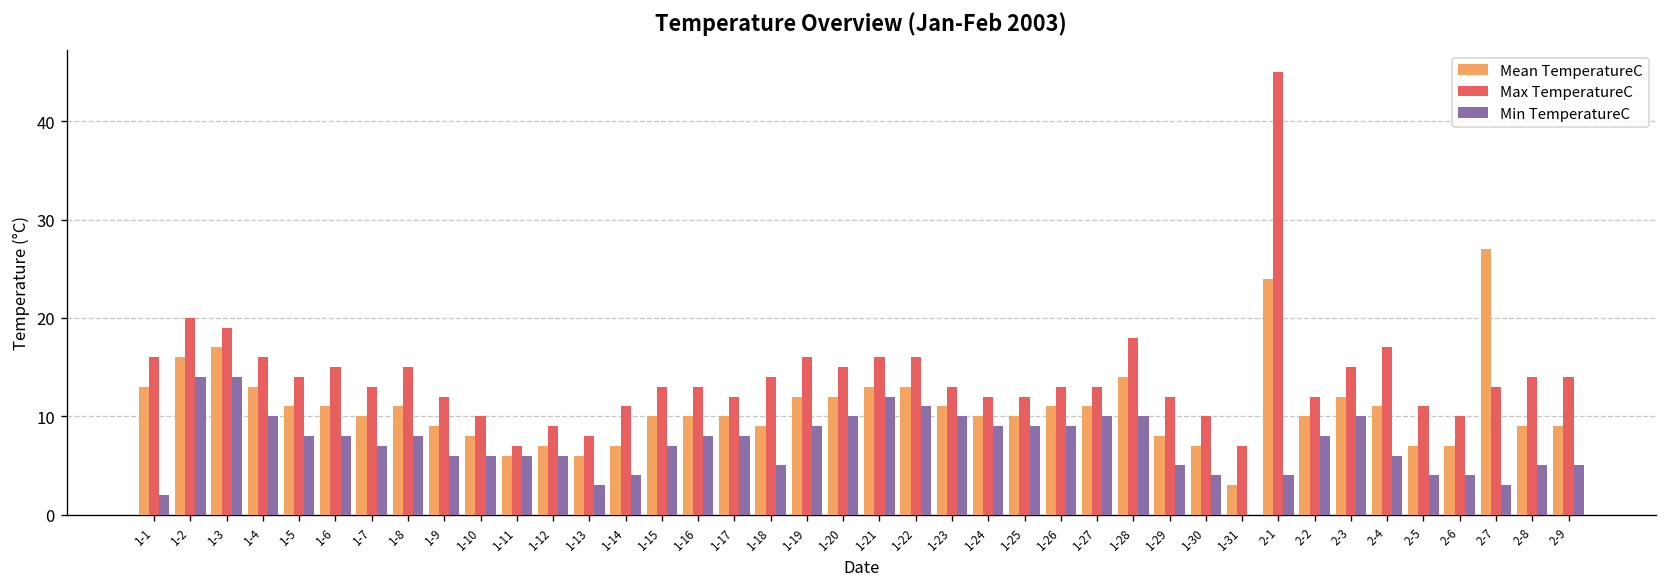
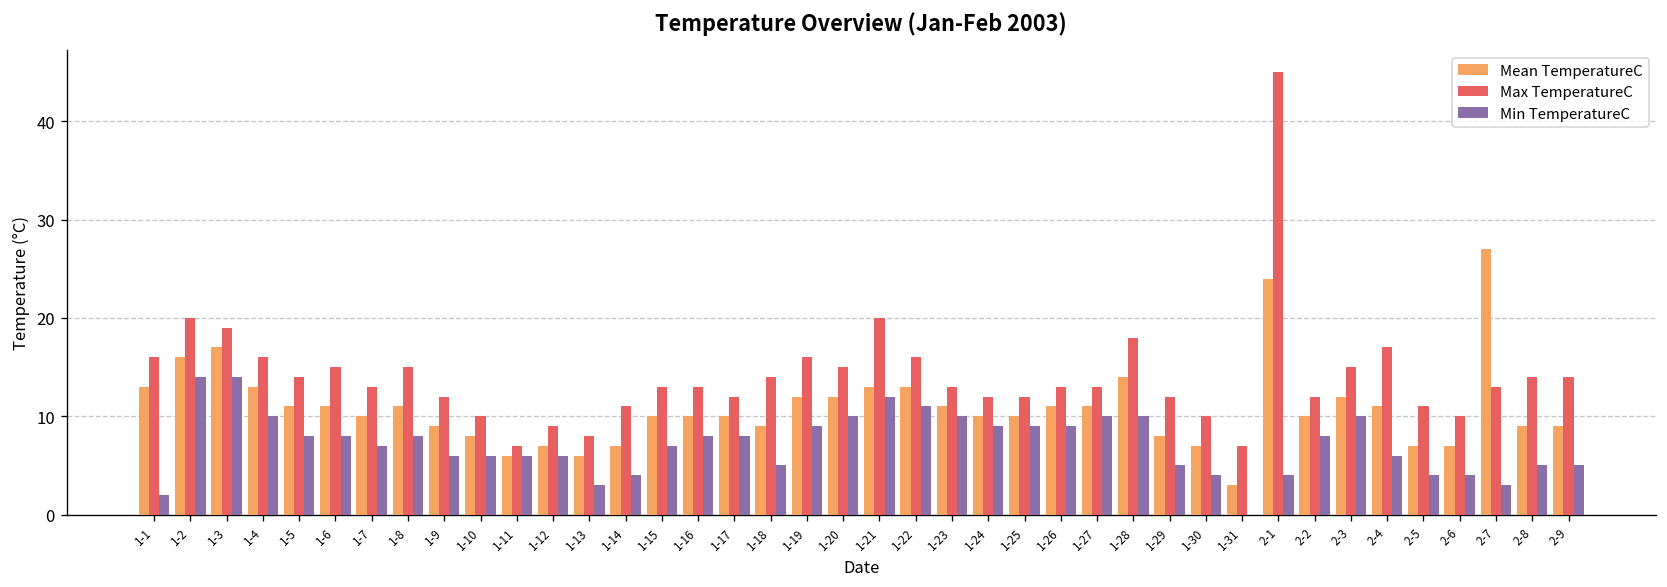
Max TemperatureC, 1-21: 16 -> 20
